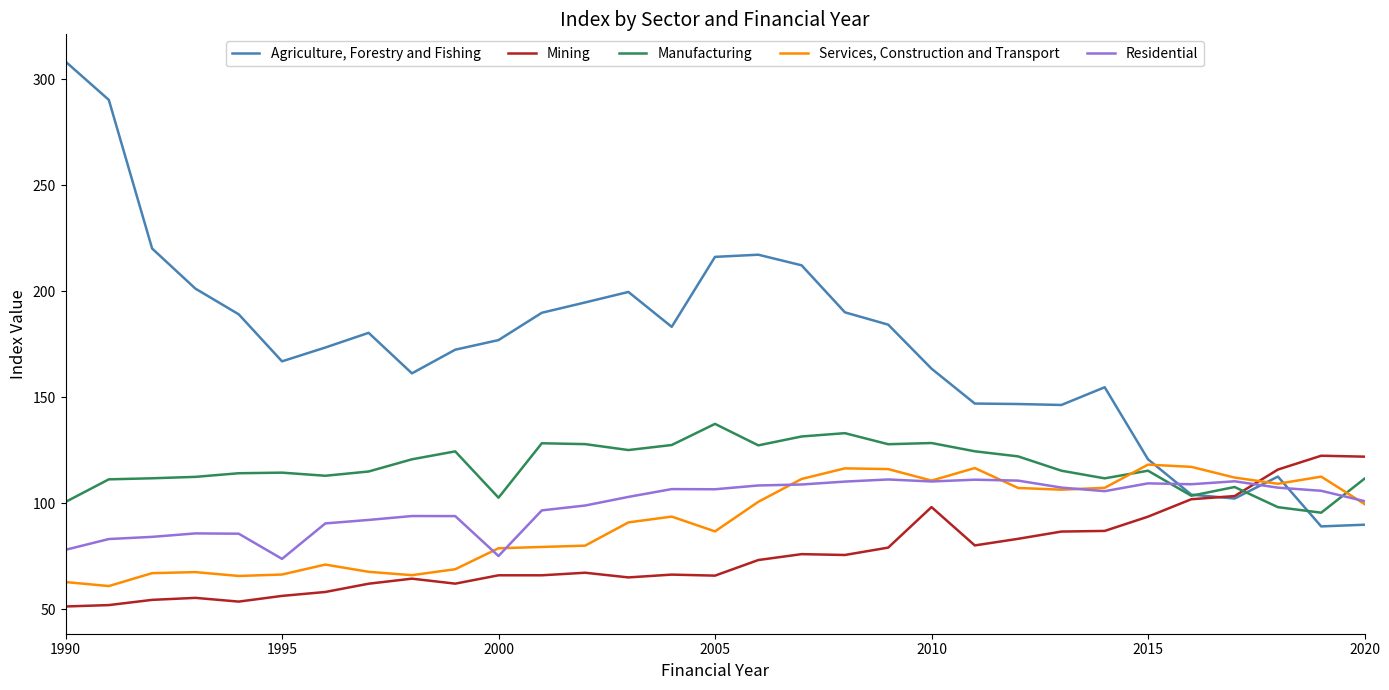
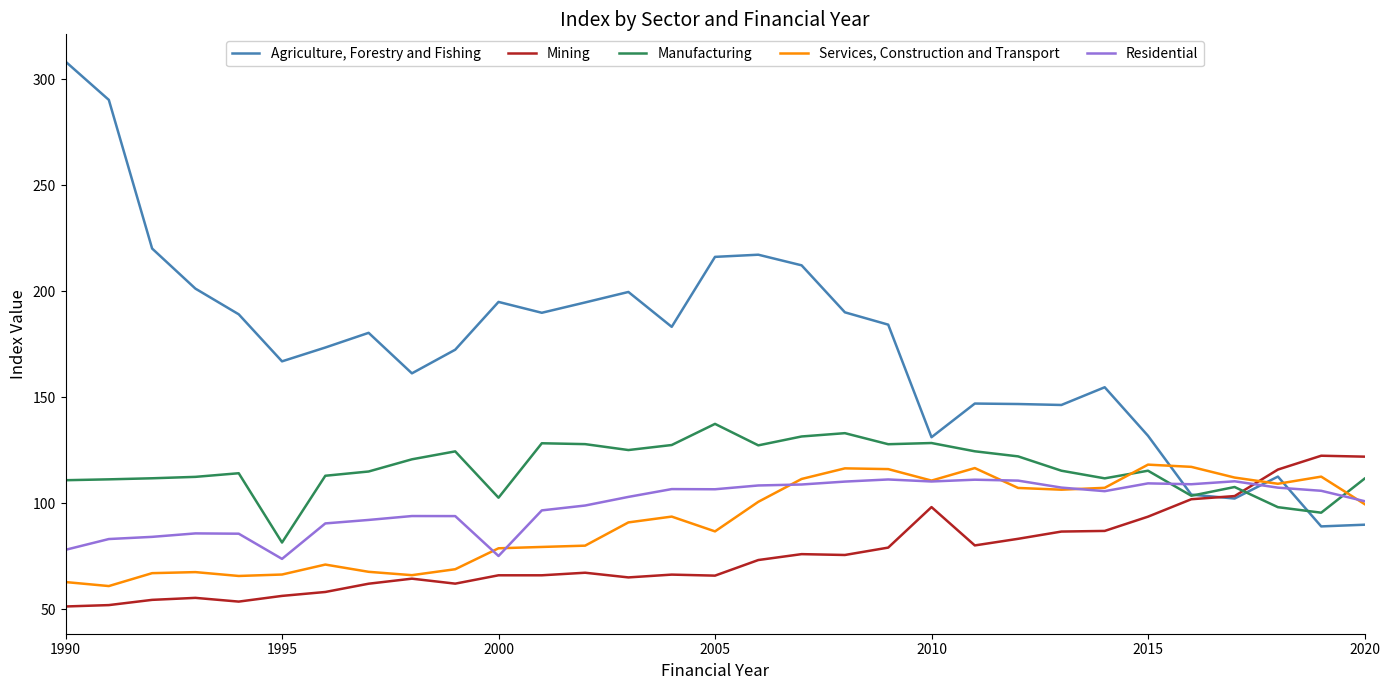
Manufacturing, 1990: 101 -> 111
Manufacturing, 1995: 115 -> 82
Agriculture, Forestry and Fishing, 2000: 177 -> 195
Agriculture, Forestry and Fishing, 2010: 164 -> 131
Agriculture, Forestry and Fishing, 2015: 121 -> 132
